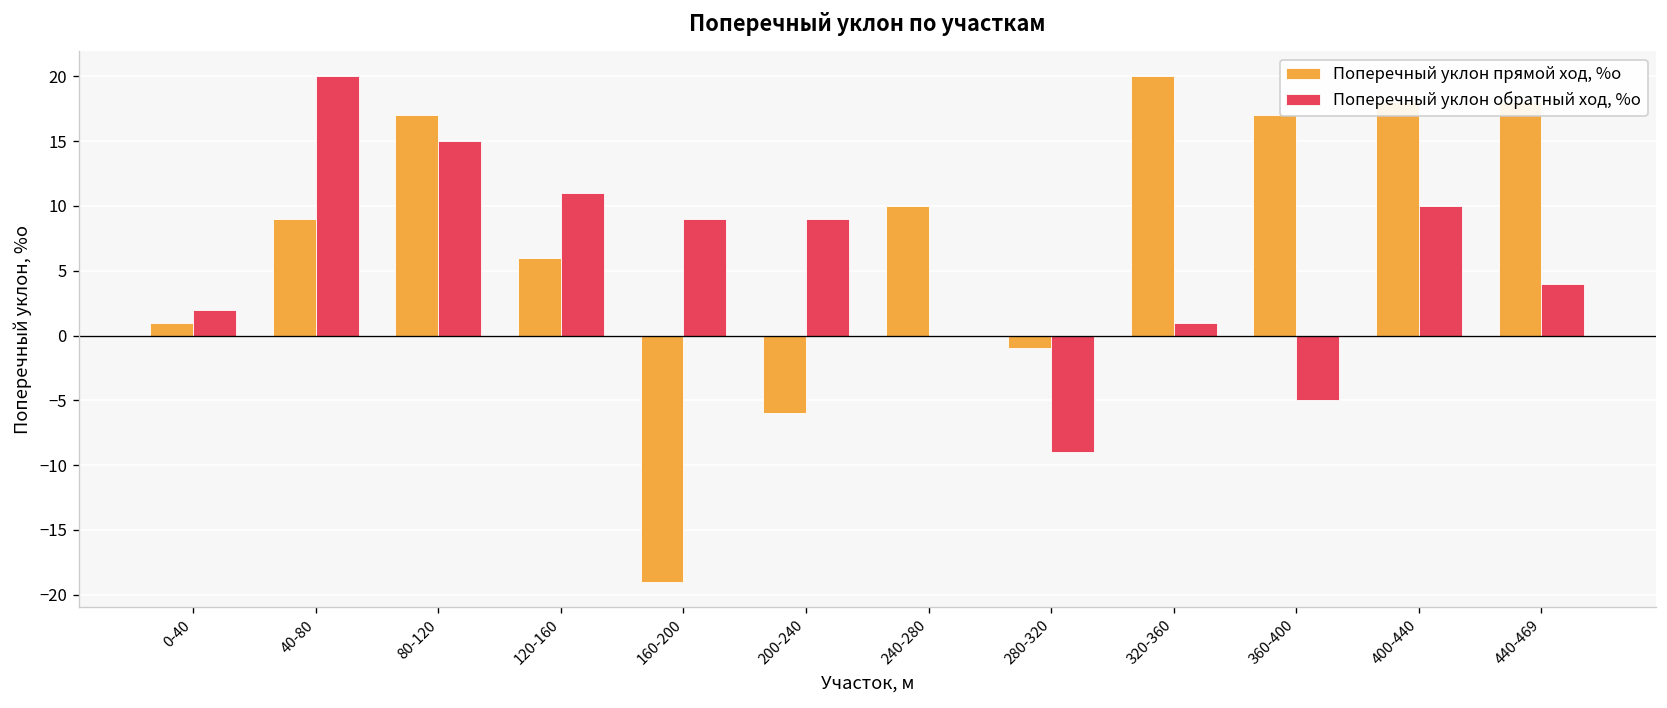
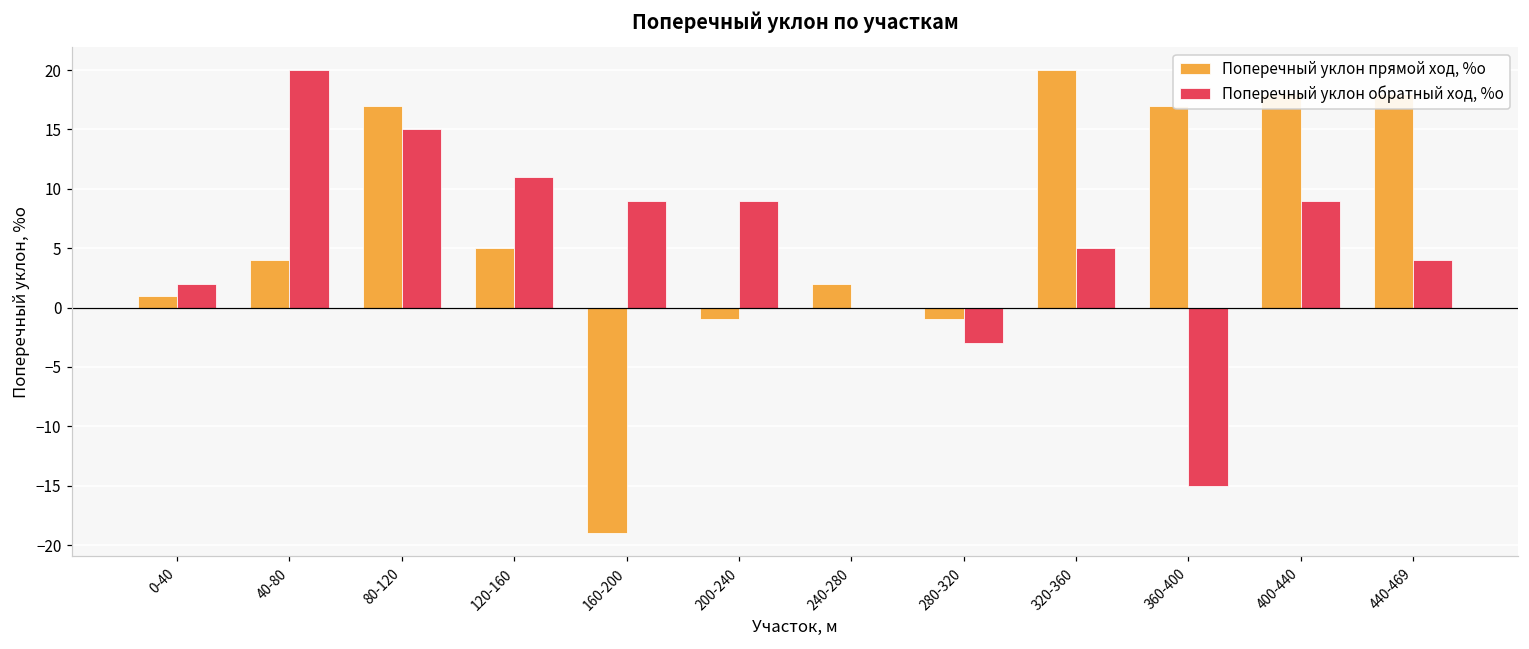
Поперечный уклон прямой ход, %о, 40-80: 9 -> 4
Поперечный уклон прямой ход, %о, 120-160: 6 -> 5
Поперечный уклон прямой ход, %о, 200-240: -6 -> -1
Поперечный уклон прямой ход, %о, 240-280: 10 -> 2
Поперечный уклон обратный ход, %о, 280-320: -9 -> -3
Поперечный уклон обратный ход, %о, 320-360: 1 -> 5
Поперечный уклон обратный ход, %о, 360-400: -5 -> -15
Поперечный уклон обратный ход, %о, 400-440: 10 -> 9
